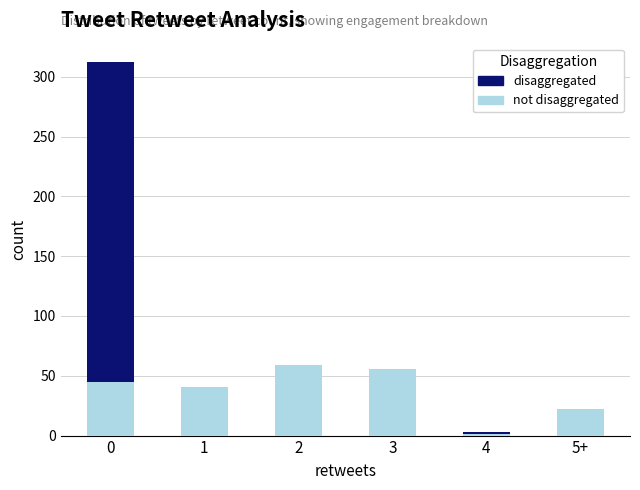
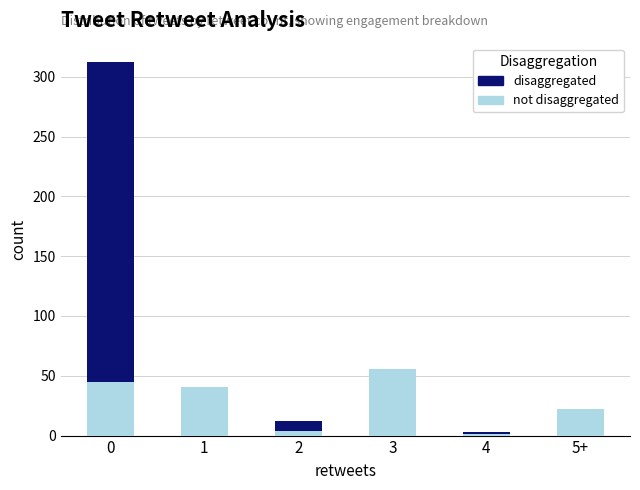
disaggregated, 2: 38 -> 12
not disaggregated, 2: 59 -> 4
